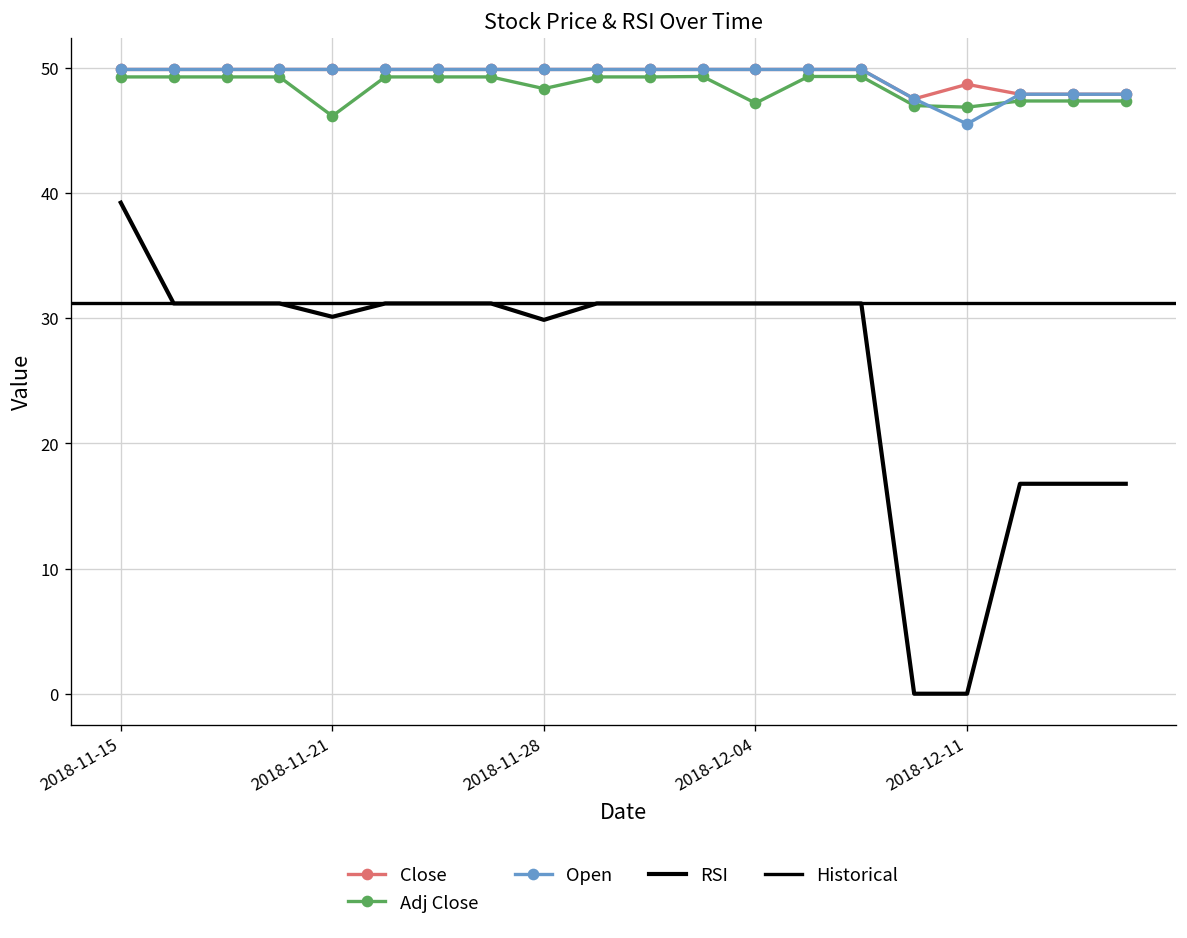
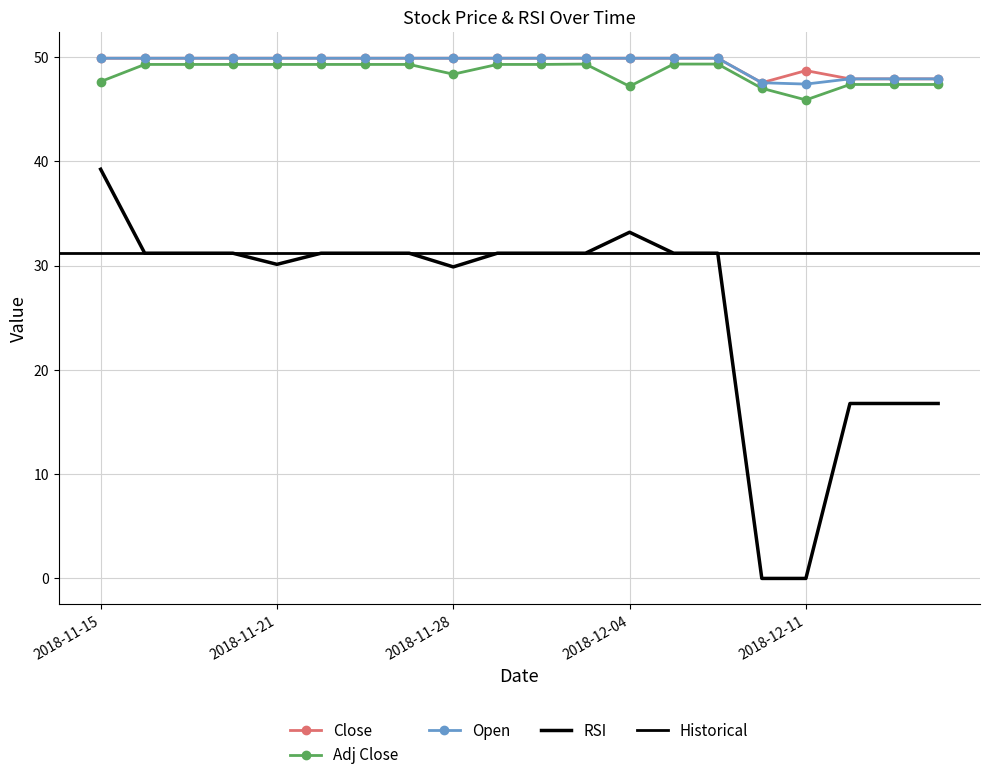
Adj Close, 2018-11-15: 49.3 -> 47.6
Adj Close, 2018-11-21: 46.2 -> 49.3
RSI, 2018-12-04: 31.2 -> 33.2
Adj Close, 2018-12-11: 46.9 -> 45.9
Open, 2018-12-11: 45.5 -> 47.4
